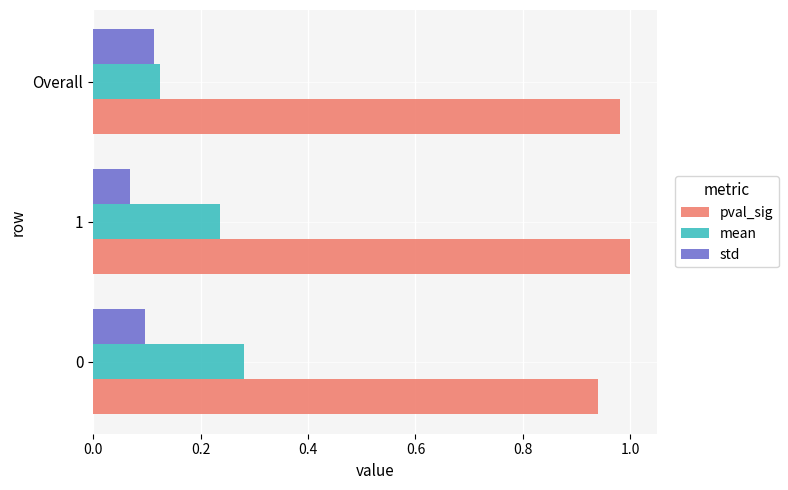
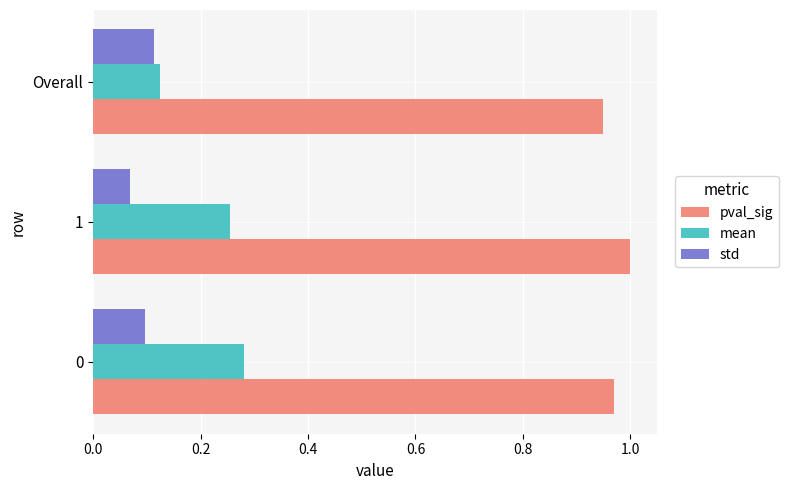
pval_sig, Overall: 0.98 -> 0.95
mean, 1: 0.24 -> 0.25
pval_sig, 0: 0.94 -> 0.97
